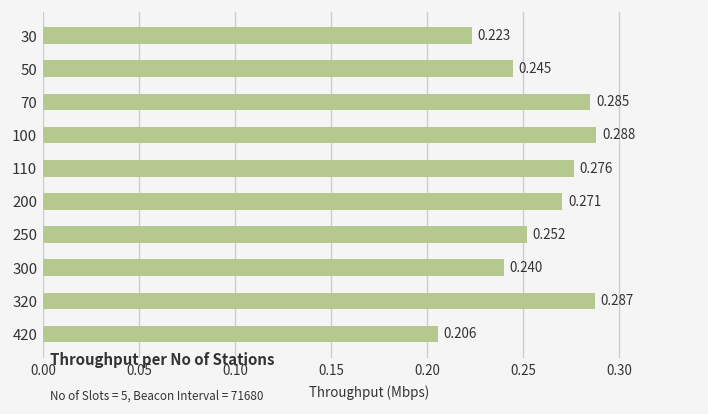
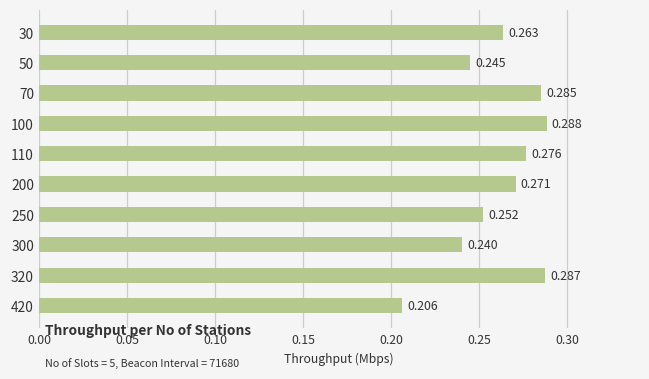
30: 0.223 -> 0.263
